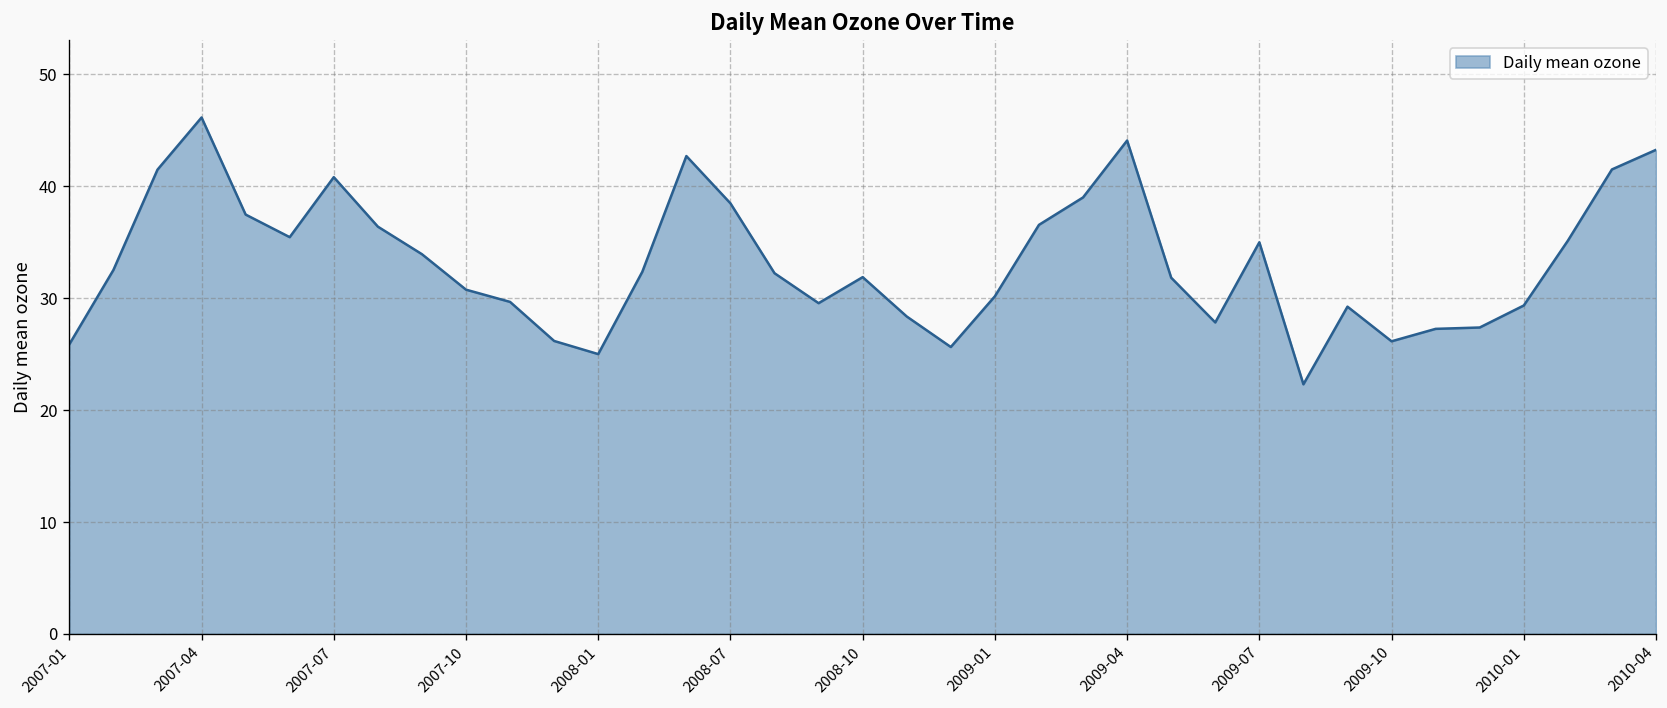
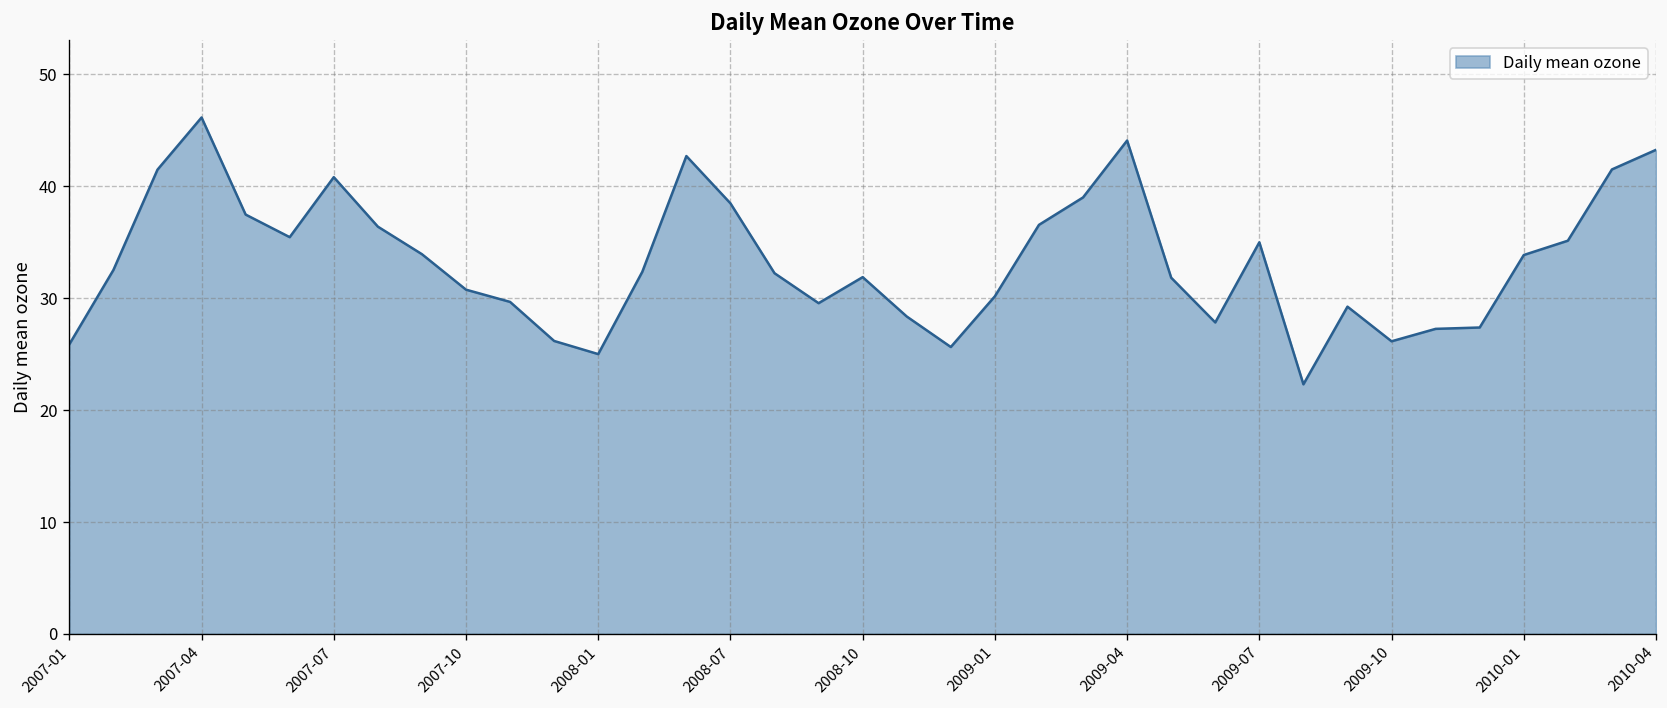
2010-01: 29 -> 34
